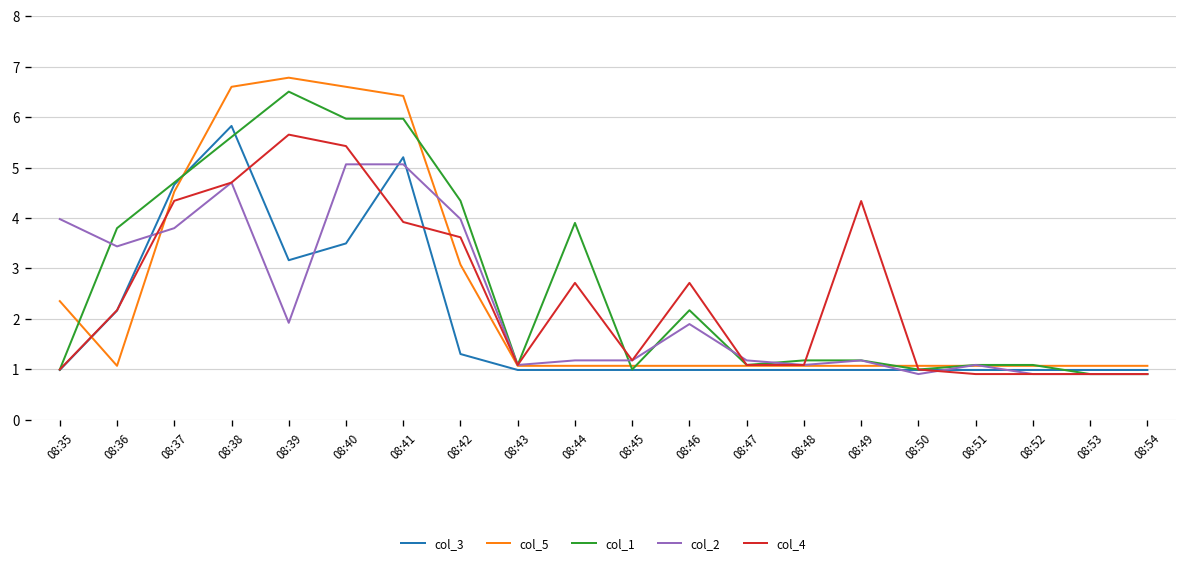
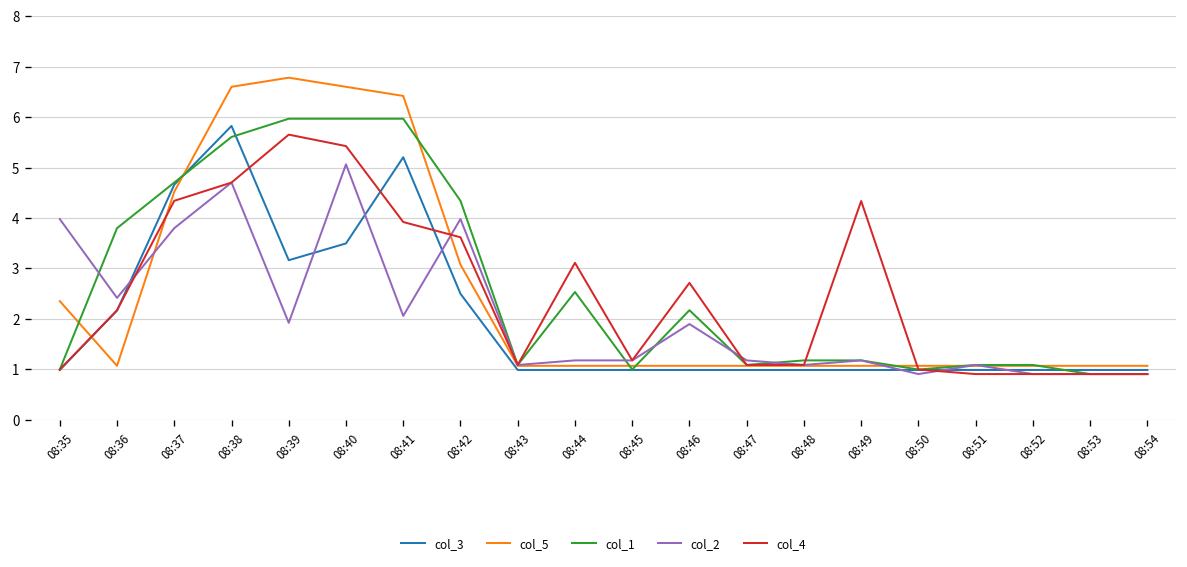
col_2, 08:36: 3.4 -> 2.4
col_1, 08:39: 6.5 -> 6.0
col_2, 08:41: 5.1 -> 2.1
col_3, 08:42: 1.3 -> 2.5
col_1, 08:44: 3.9 -> 2.5
col_4, 08:44: 2.7 -> 3.1
